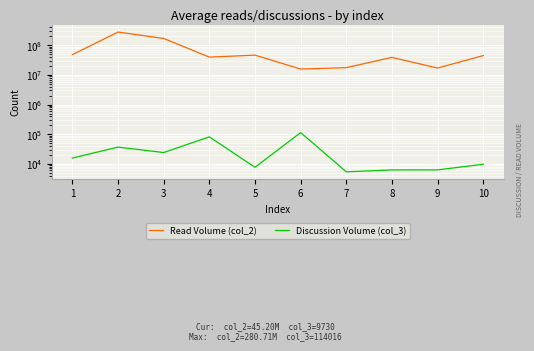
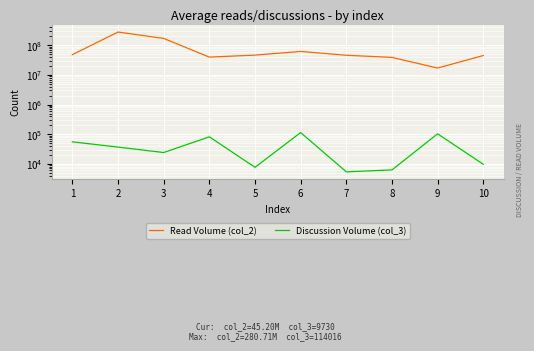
Discussion Volume (col_3), 1: 20000 -> 60000
Read Volume (col_2), 6: 20000000 -> 60000000
Read Volume (col_2), 7: 20000000 -> 50000000
Discussion Volume (col_3), 9: 6000 -> 100000
